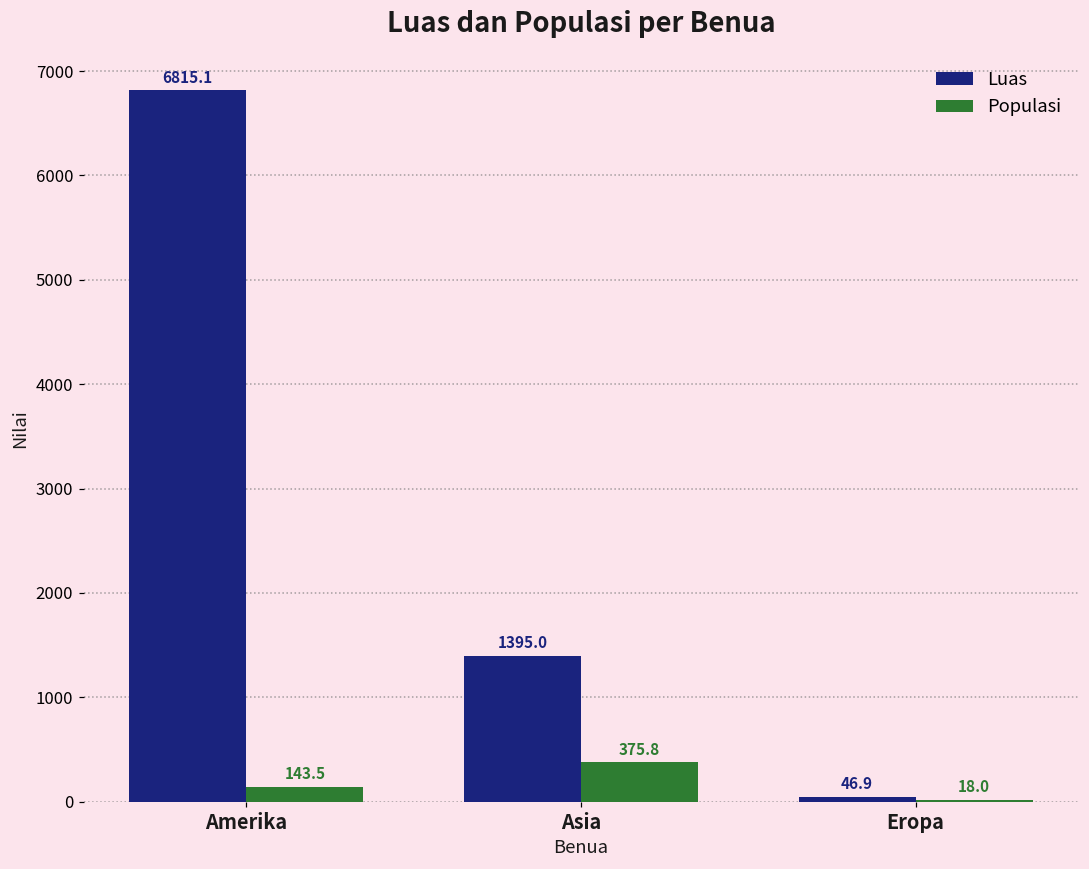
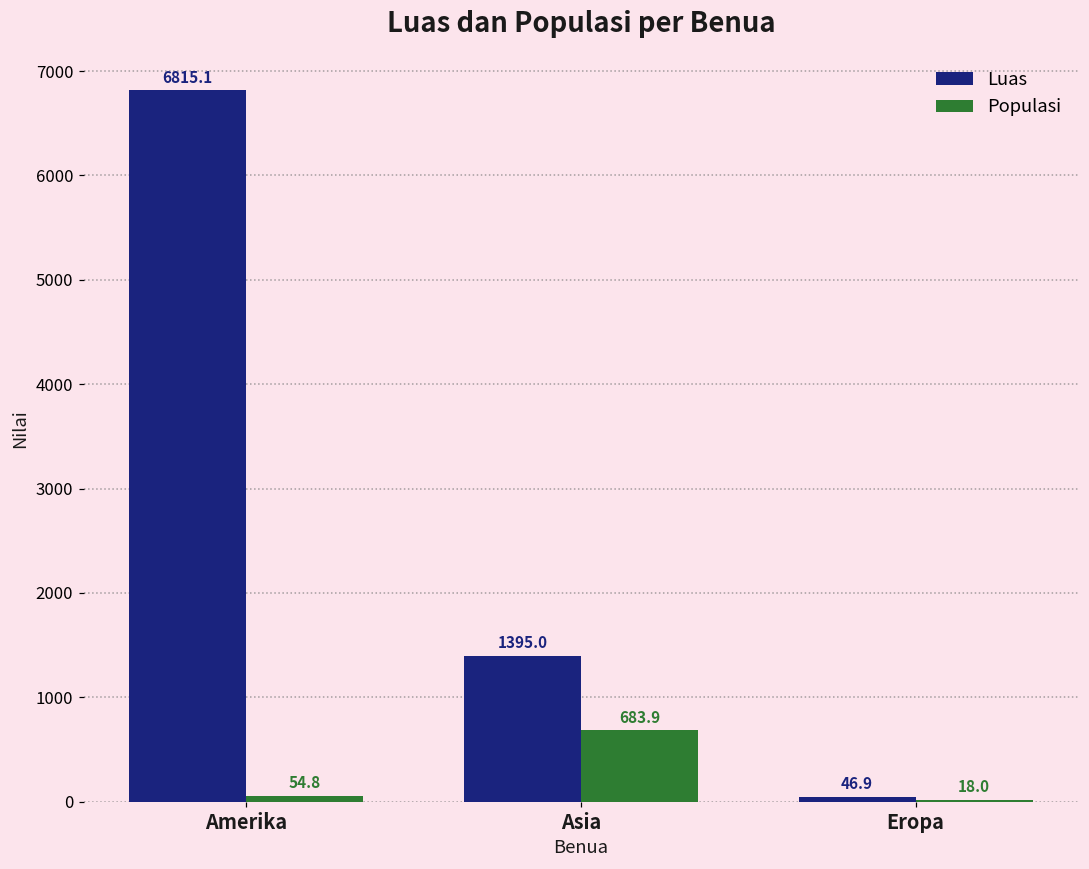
Populasi, Amerika: 143.5 -> 54.8
Populasi, Asia: 375.8 -> 683.9
